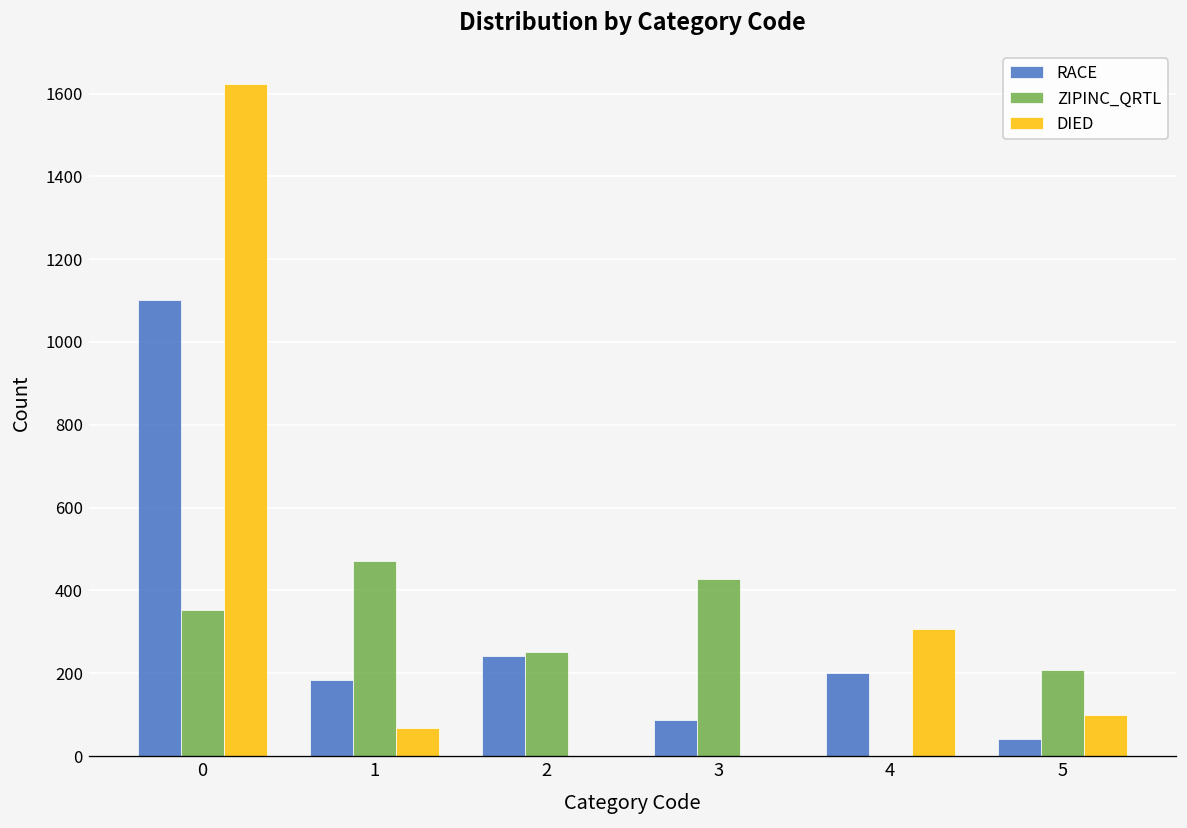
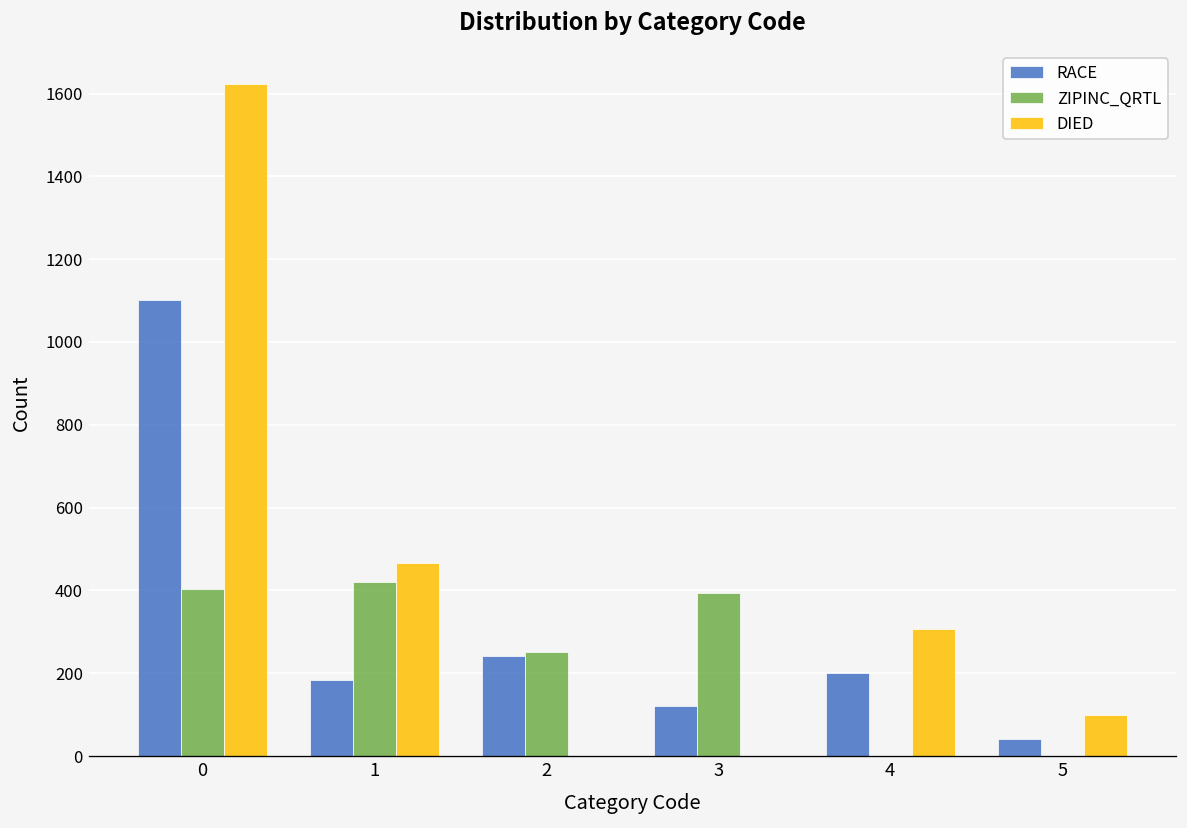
ZIPINC_QRTL, 0: 350 -> 400
ZIPINC_QRTL, 1: 470 -> 420
DIED, 1: 70 -> 470
RACE, 3: 90 -> 120
ZIPINC_QRTL, 3: 430 -> 390
ZIPINC_QRTL, 5: 210 -> 0
